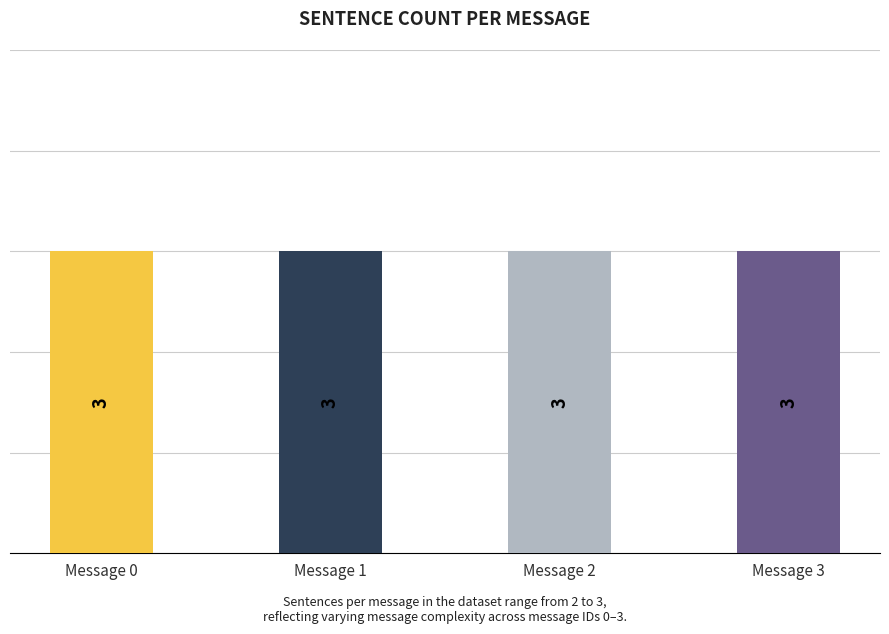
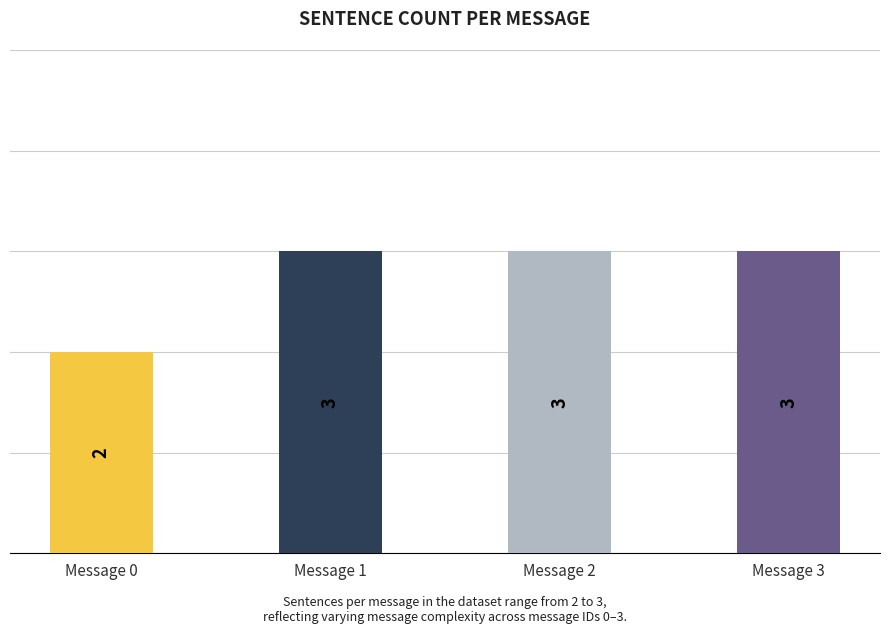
Message 0: 3 -> 2
